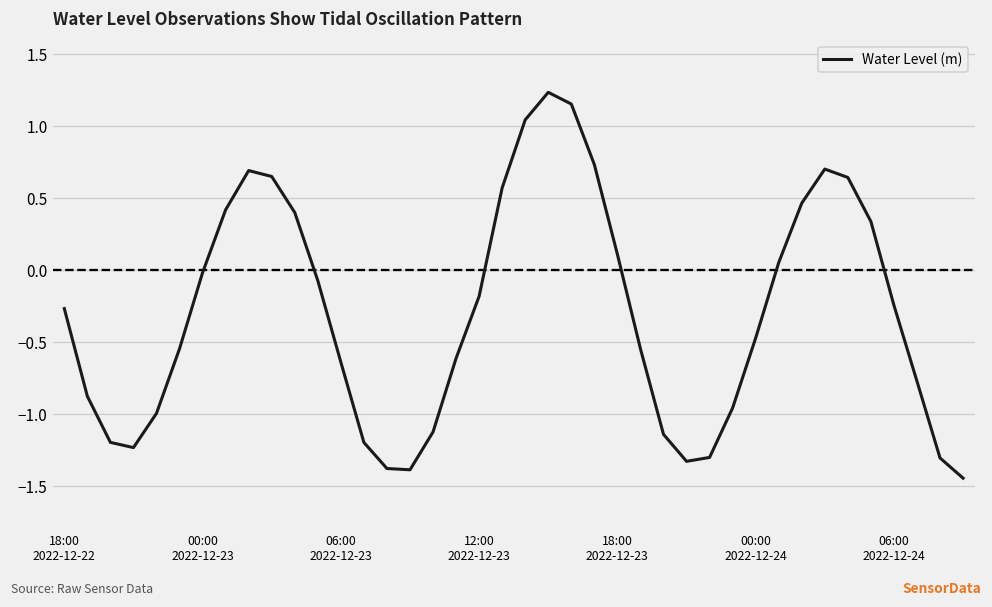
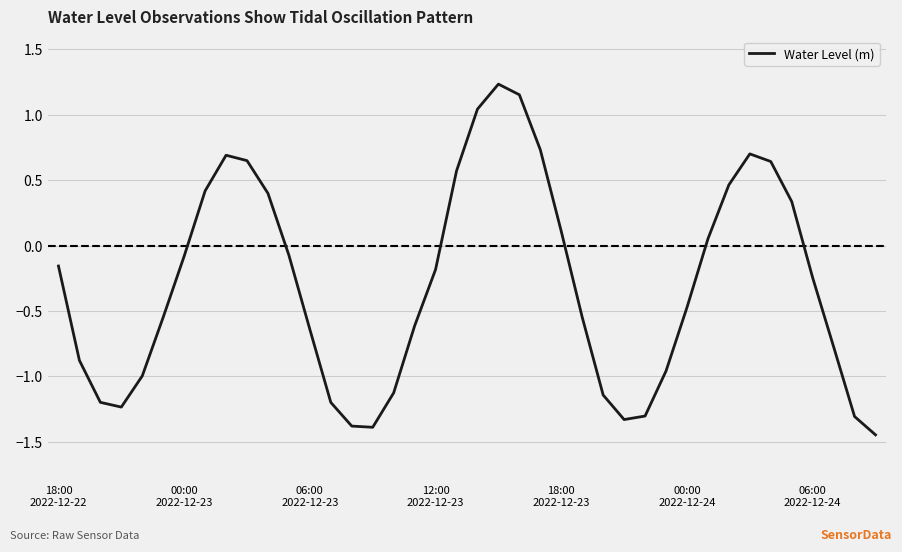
18:00 2022-12-22: -0.27 -> -0.16
00:00 2022-12-23: -0.02 -> -0.08
